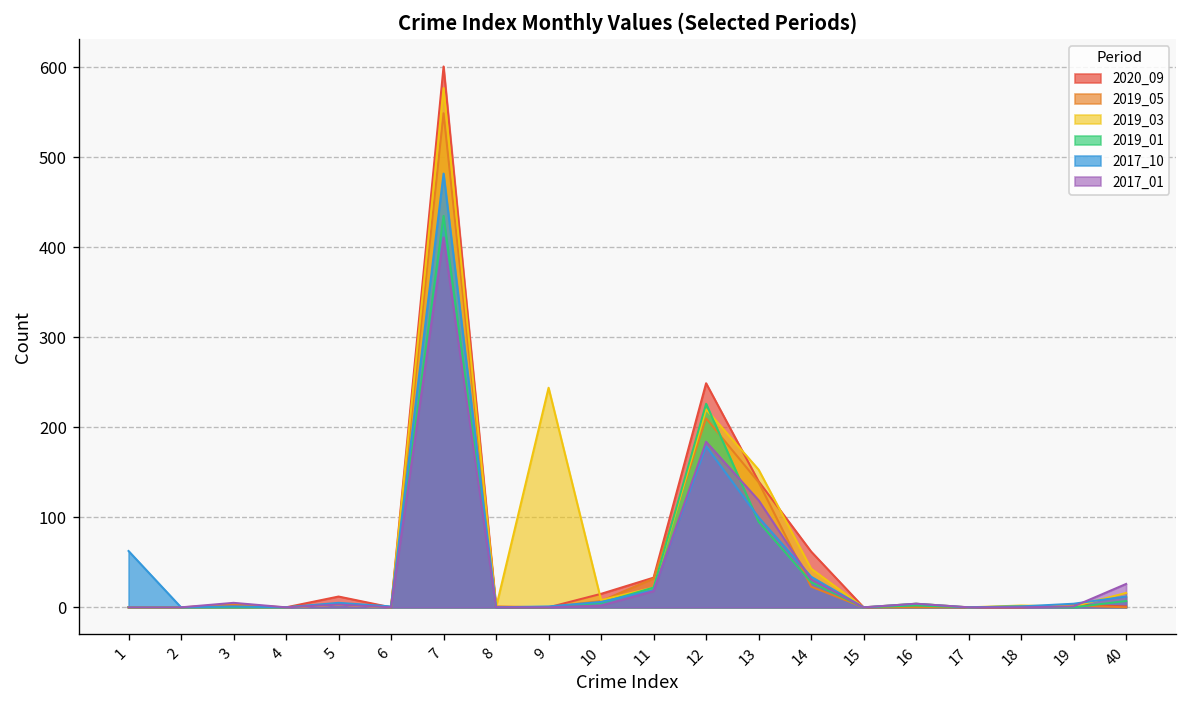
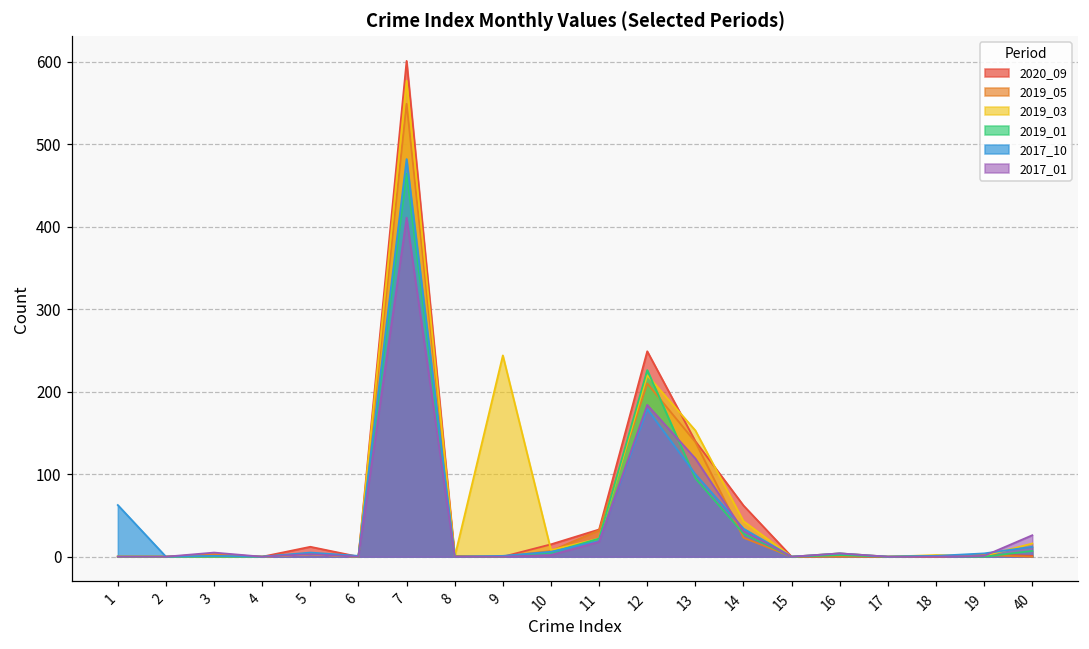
2019_01, 7: 440 -> 460
